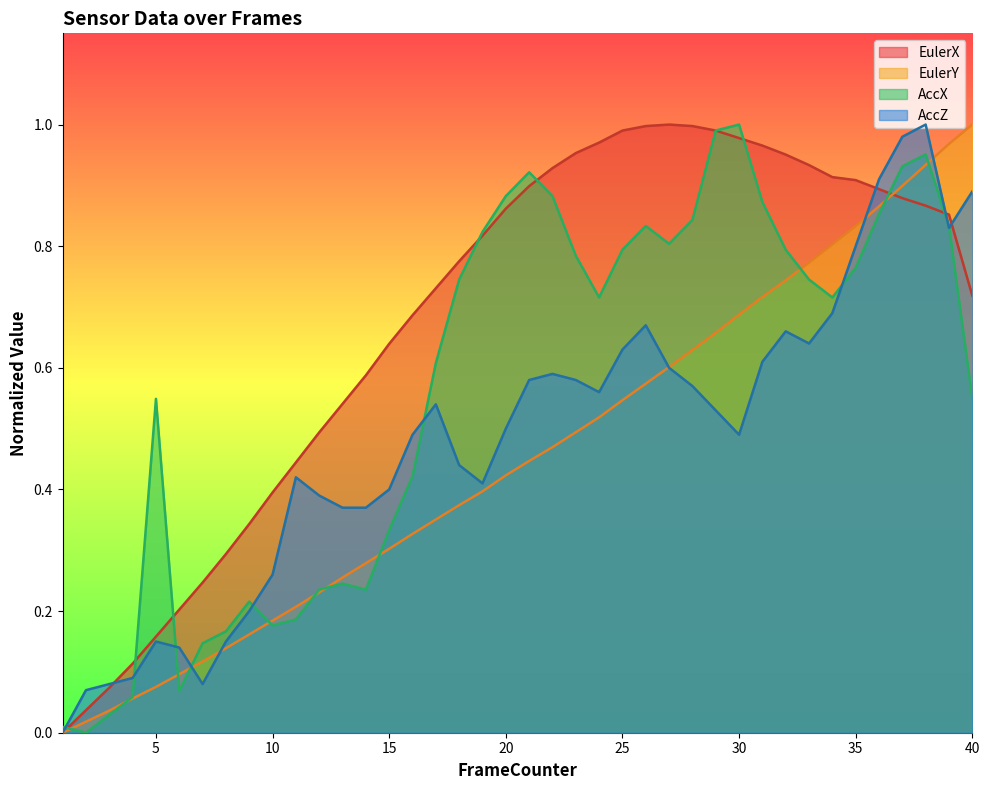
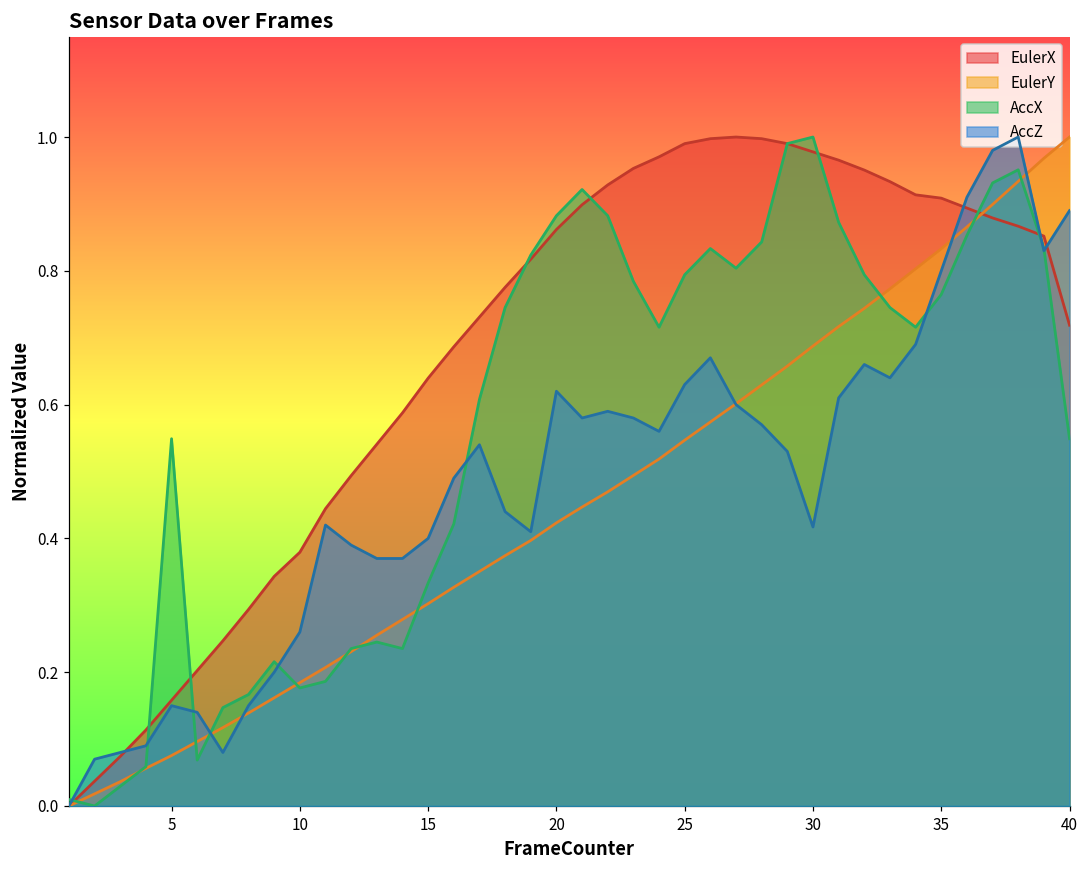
EulerX, 10: 0.40 -> 0.38
AccZ, 20: 0.50 -> 0.62
AccZ, 30: 0.49 -> 0.42
